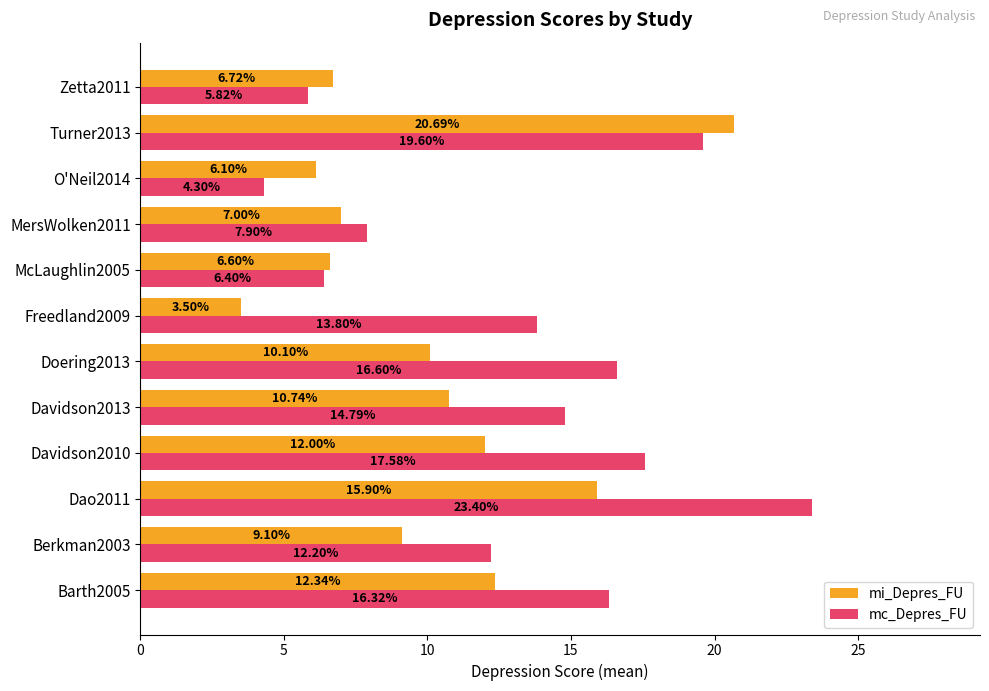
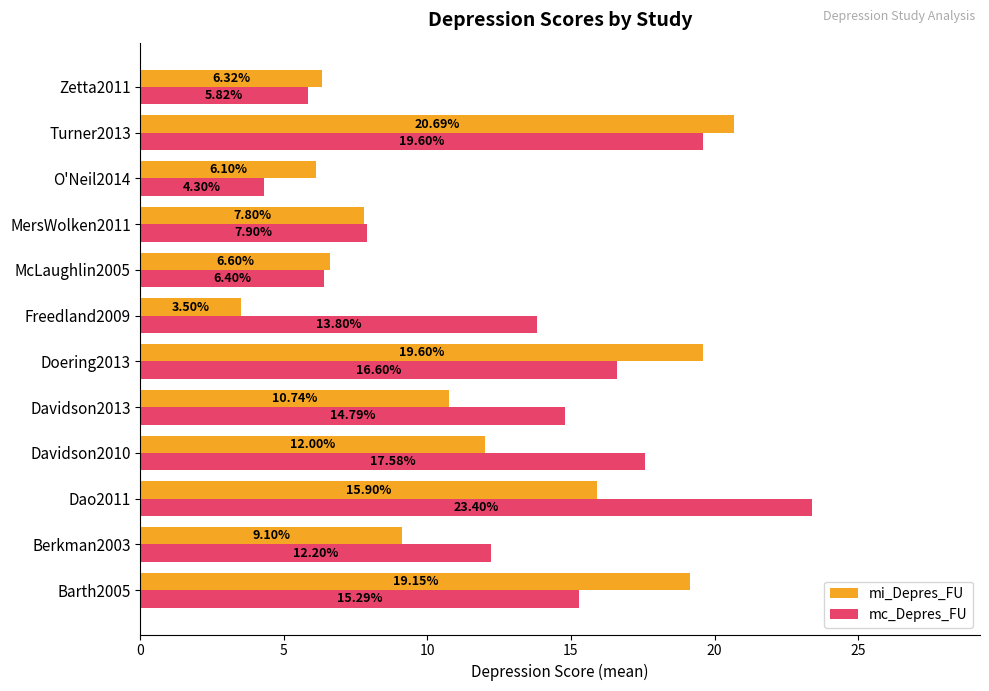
mi_Depres_FU, Zetta2011: 6.72% -> 6.32%
mi_Depres_FU, MersWolken2011: 7.00% -> 7.80%
mi_Depres_FU, Doering2013: 10.10% -> 19.60%
mi_Depres_FU, Barth2005: 12.34% -> 19.15%
mc_Depres_FU, Barth2005: 16.32% -> 15.29%
